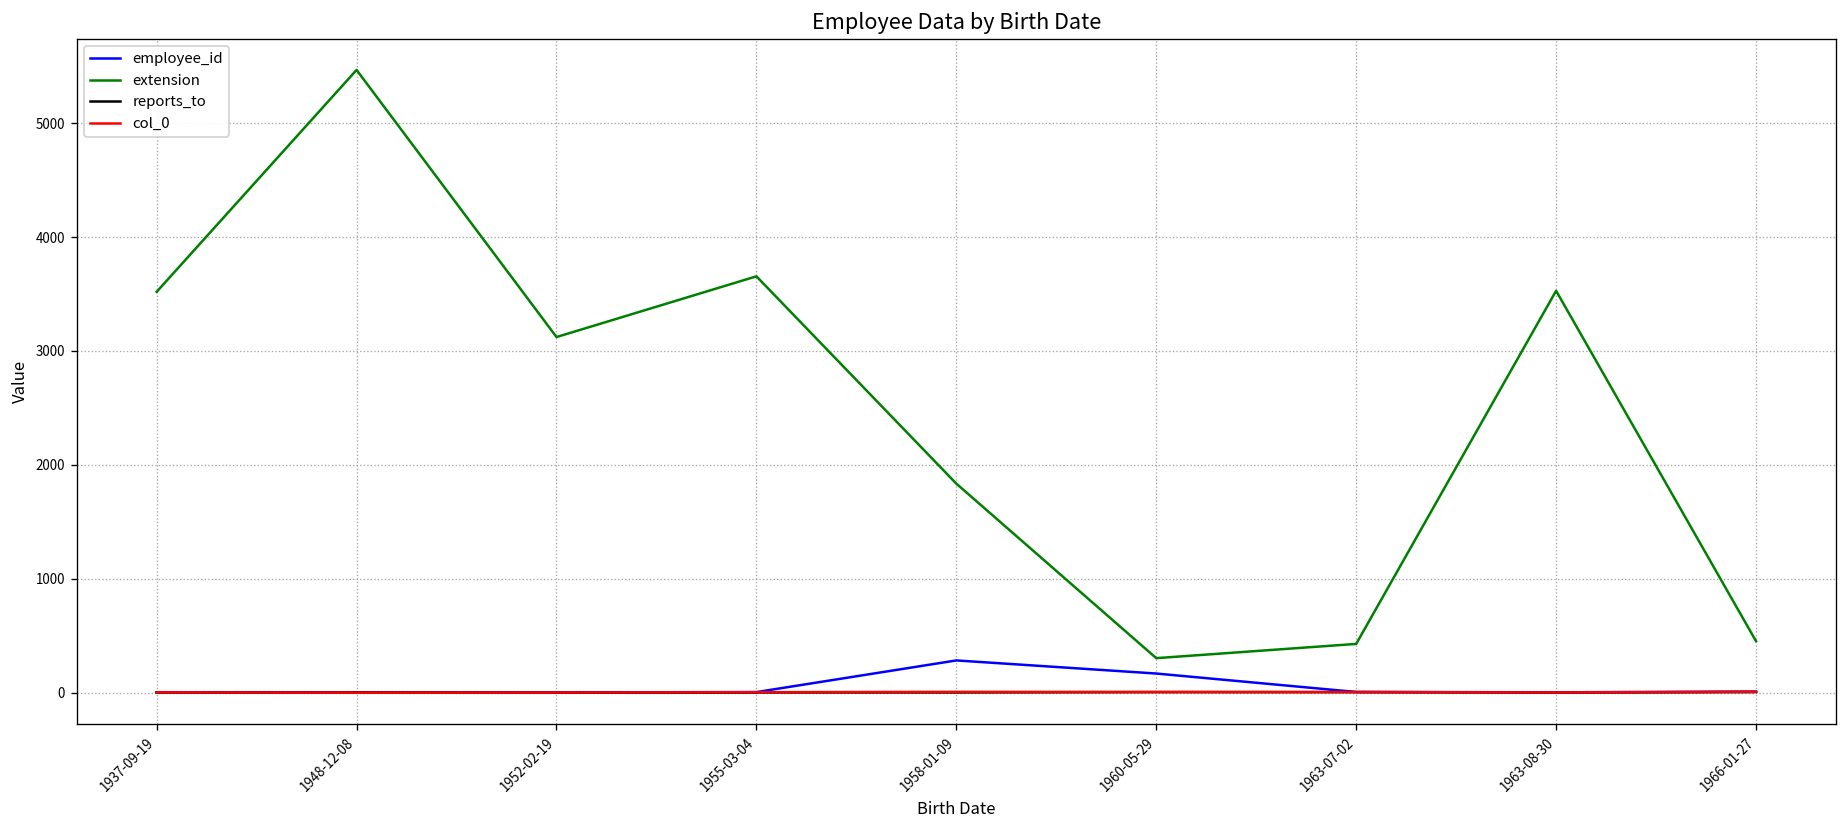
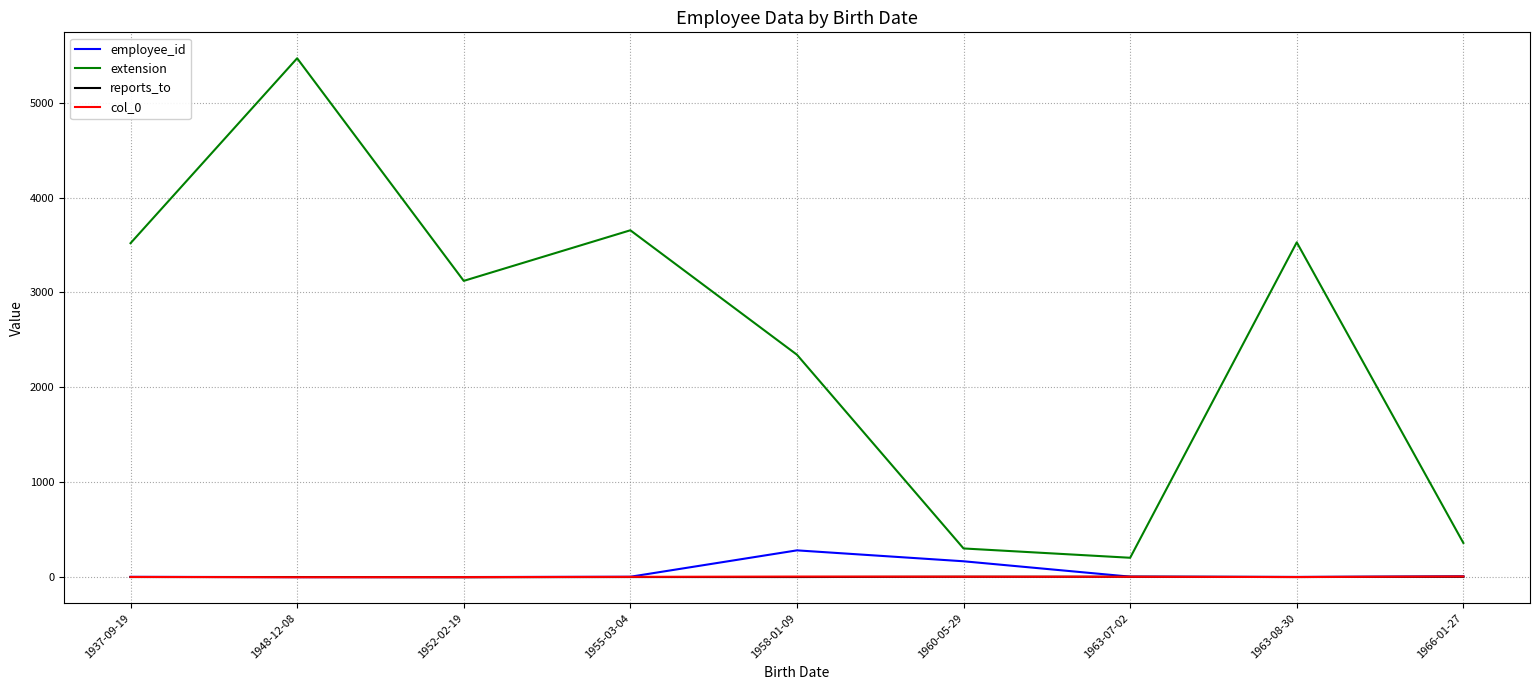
extension, 1958-01-09: 1800 -> 2300
extension, 1963-07-02: 400 -> 200
extension, 1966-01-27: 500 -> 400
